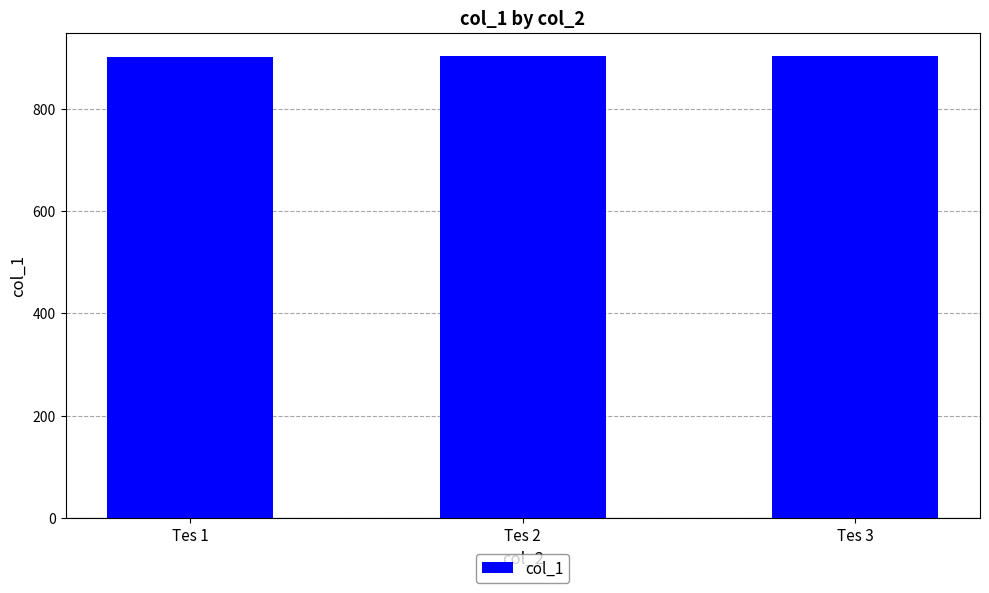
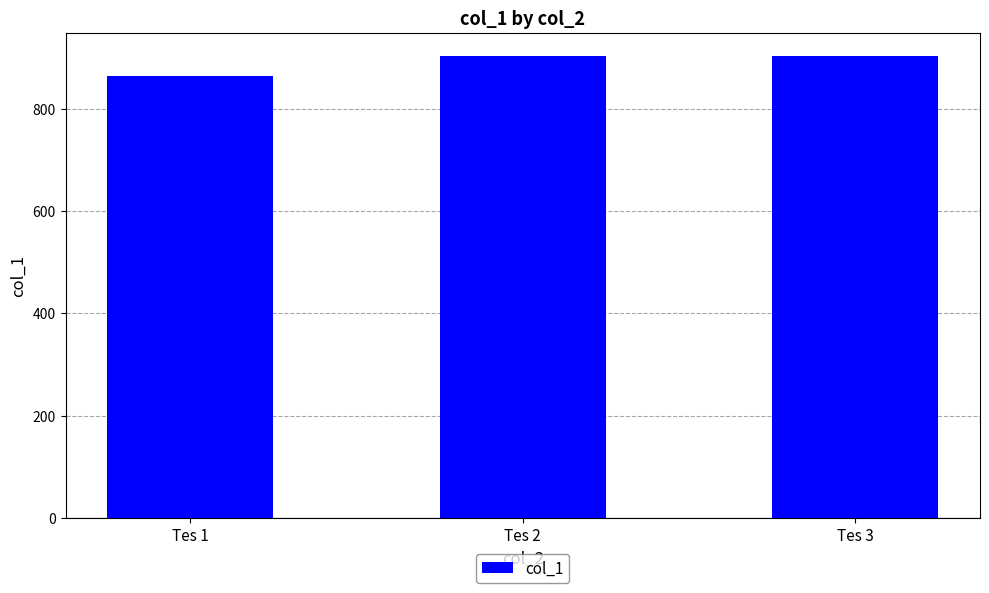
Tes 1: 900 -> 860
